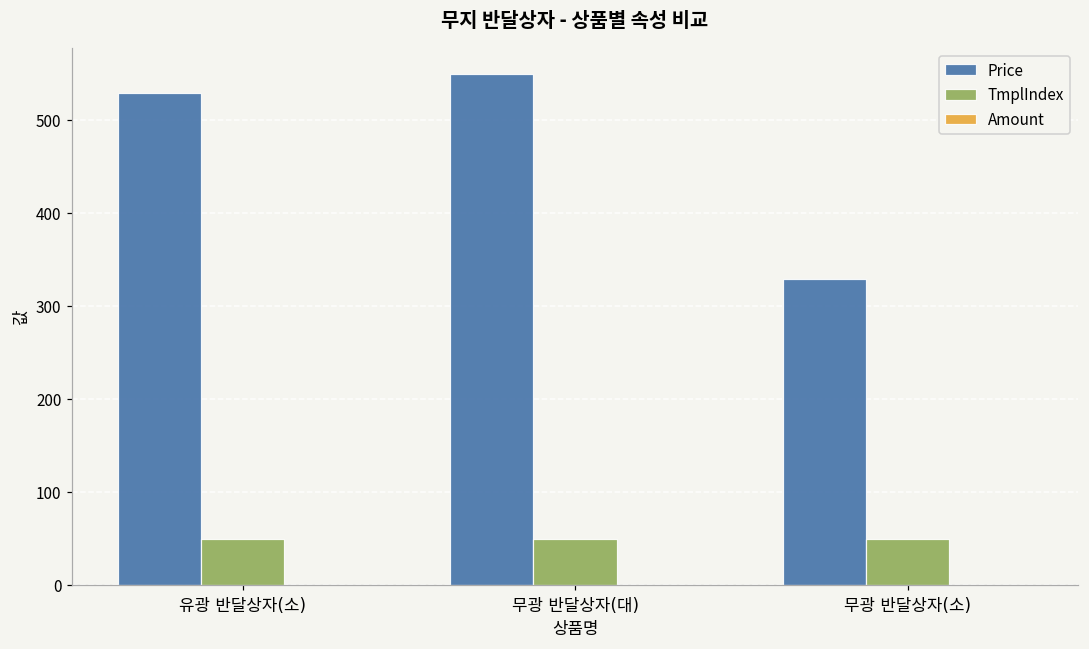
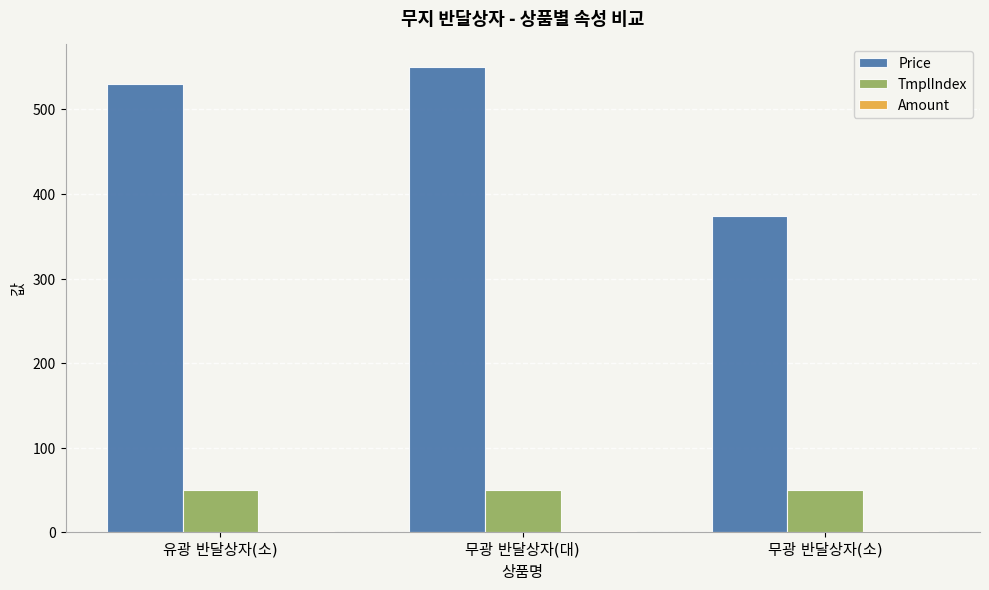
Price, 무광 반달상자(소): 330 -> 370
